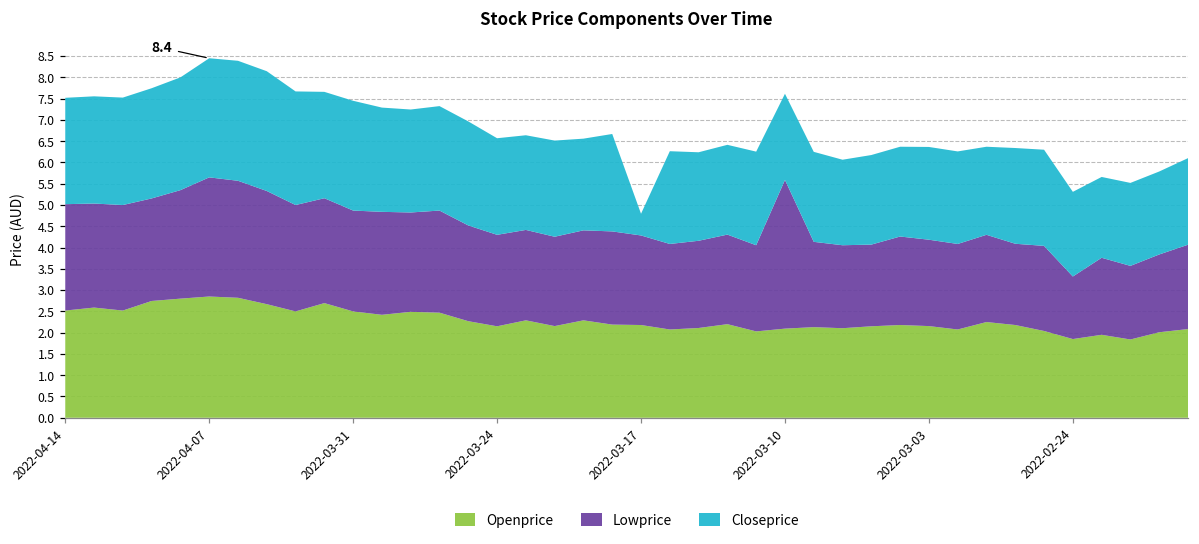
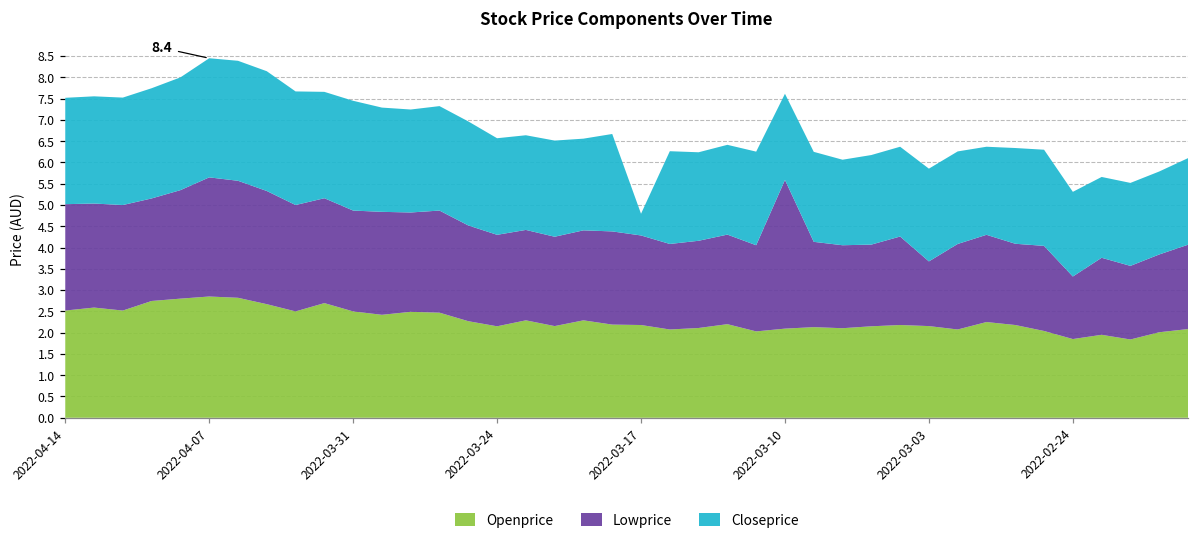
Lowprice, 2022-03-03: 2.0 -> 1.5
